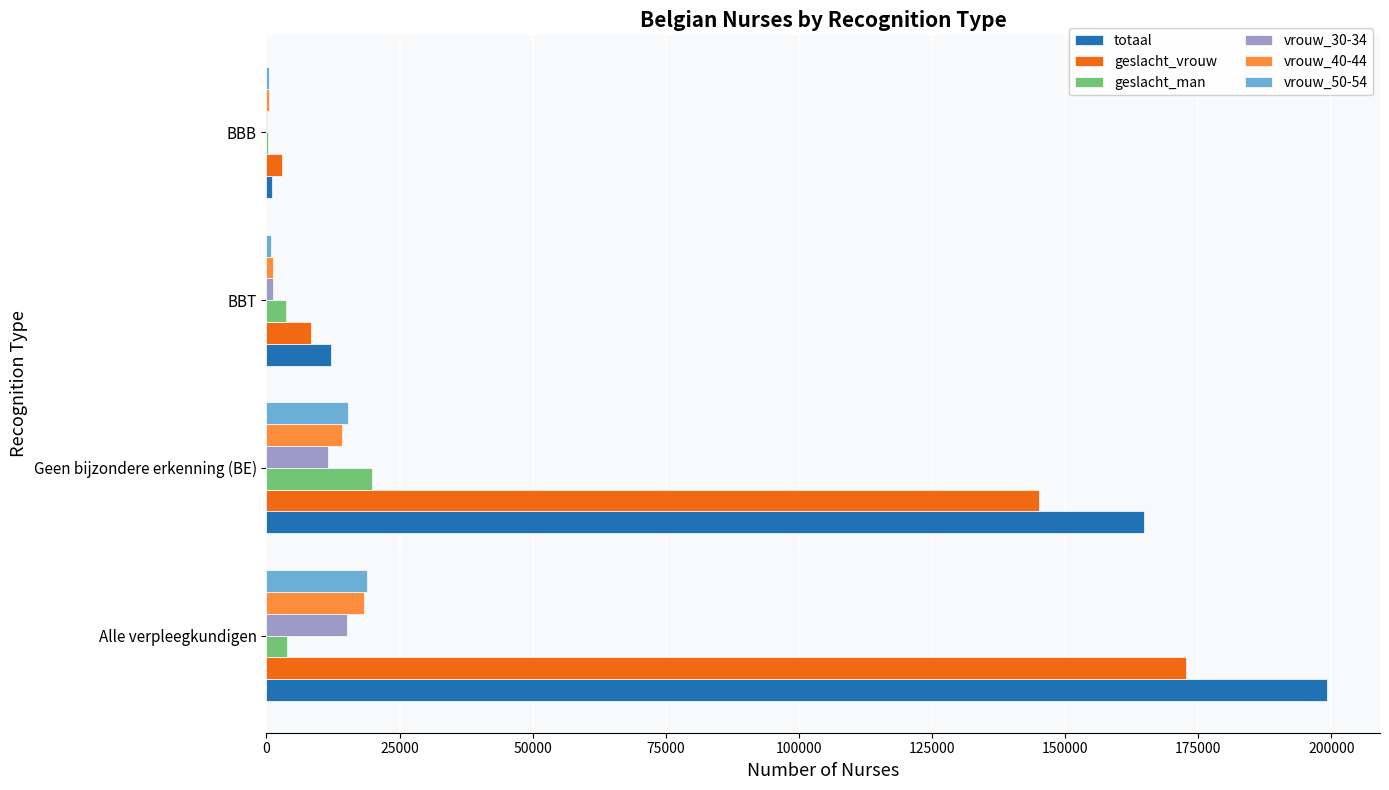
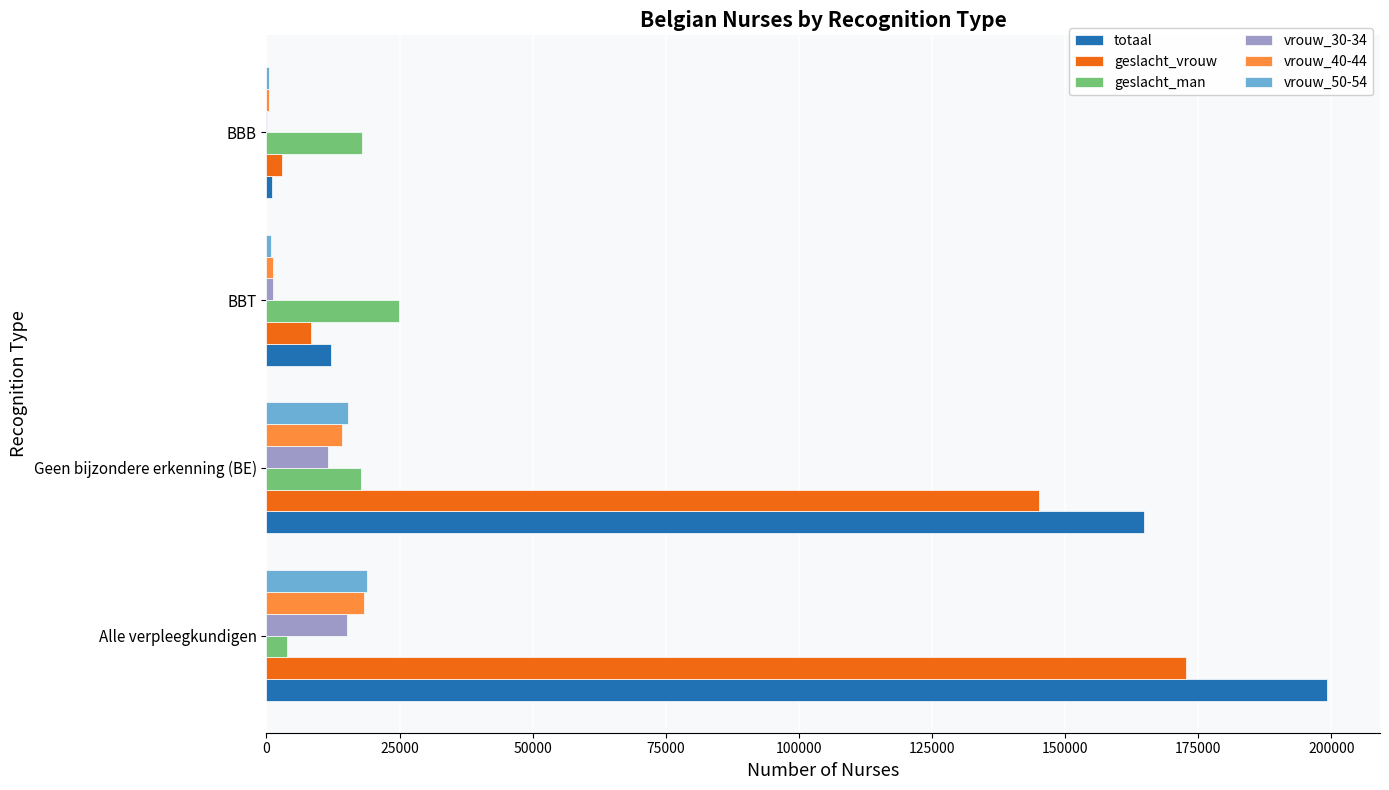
geslacht_man, BBB: 0 -> 18000
geslacht_man, BBT: 4000 -> 25000
geslacht_man, Geen bijzondere erkenning (BE): 20000 -> 18000
